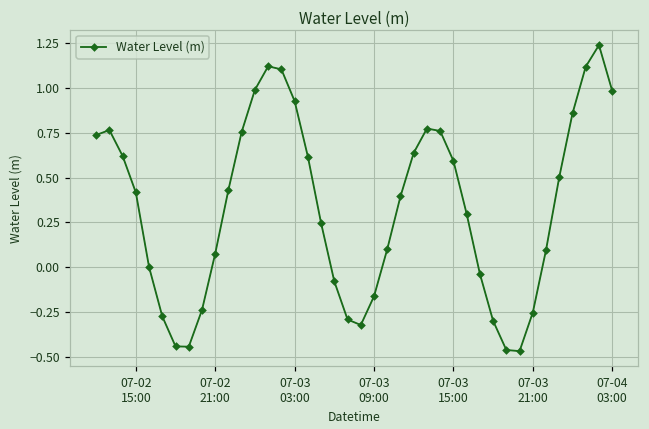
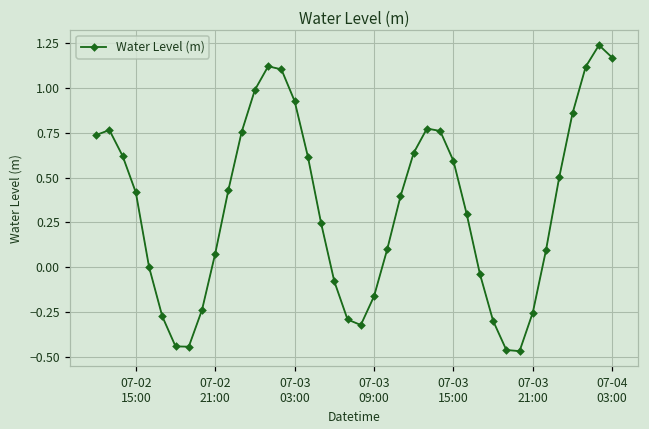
07-04 03:00: 0.98 -> 1.17
